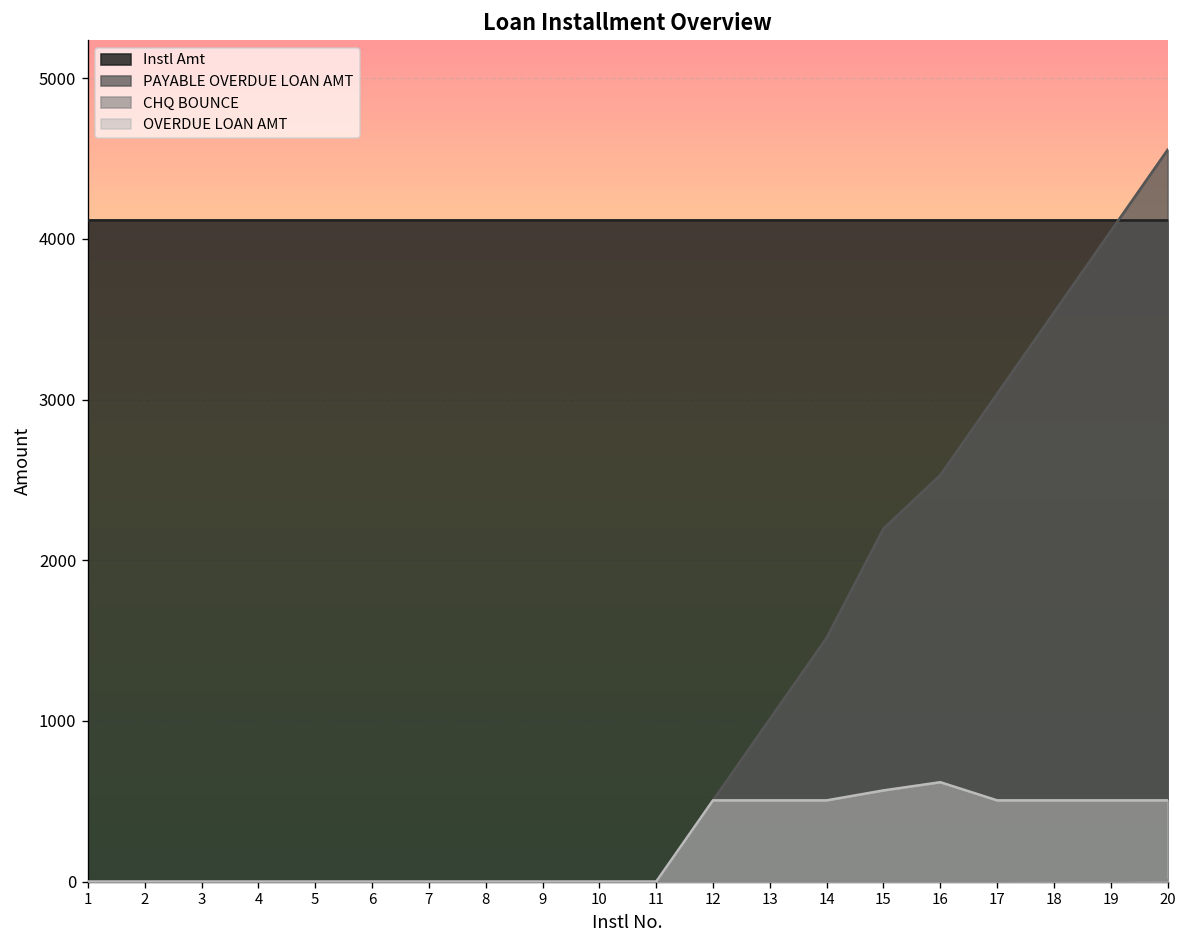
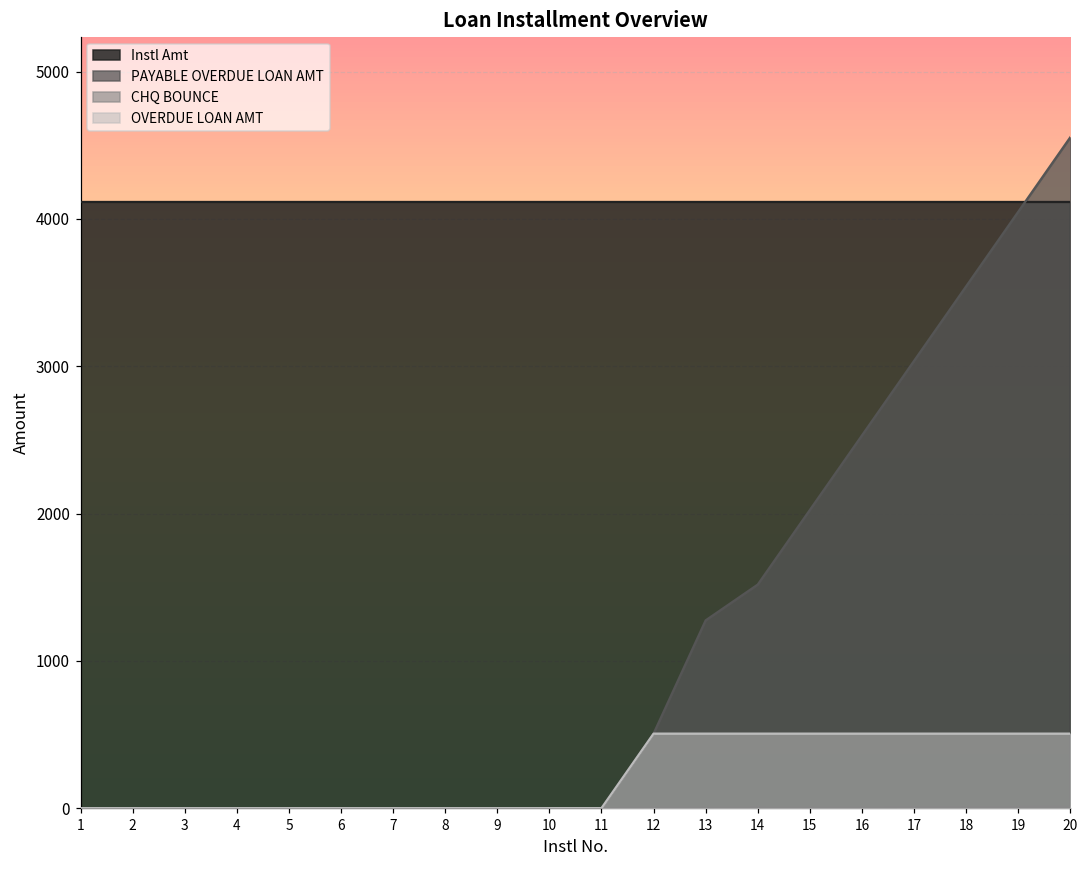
PAYABLE OVERDUE LOAN AMT, 13: 1010 -> 1280
PAYABLE OVERDUE LOAN AMT, 15: 2200 -> 2020
OVERDUE LOAN AMT, 15: 570 -> 510
OVERDUE LOAN AMT, 16: 620 -> 510
